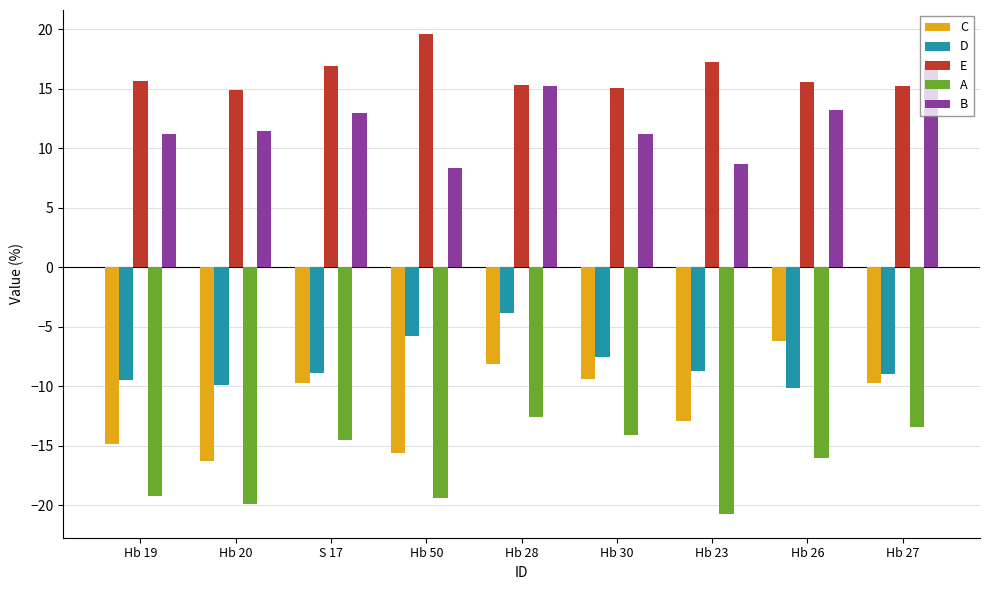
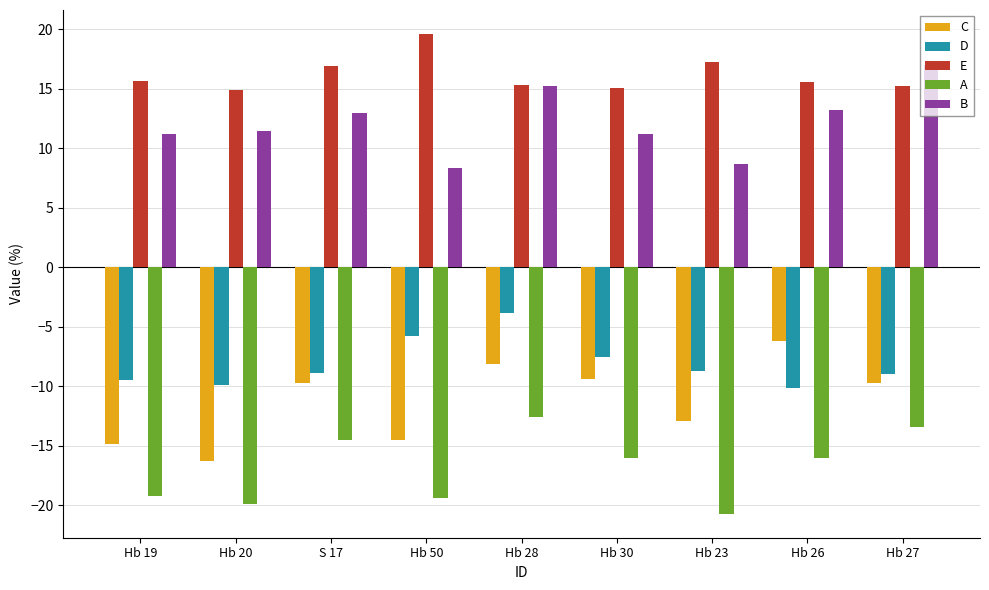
C, Hb 50: -15.6 -> -14.5
A, Hb 30: -14.1 -> -16.0
